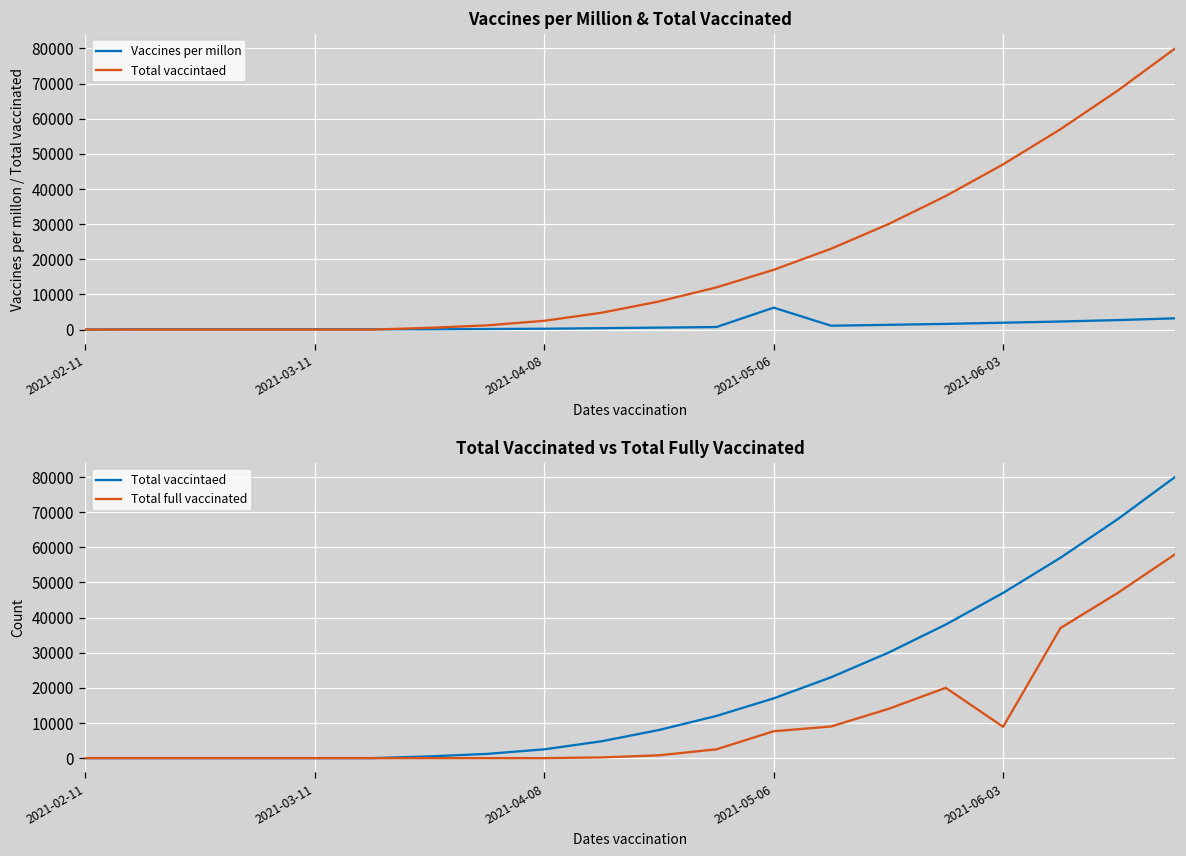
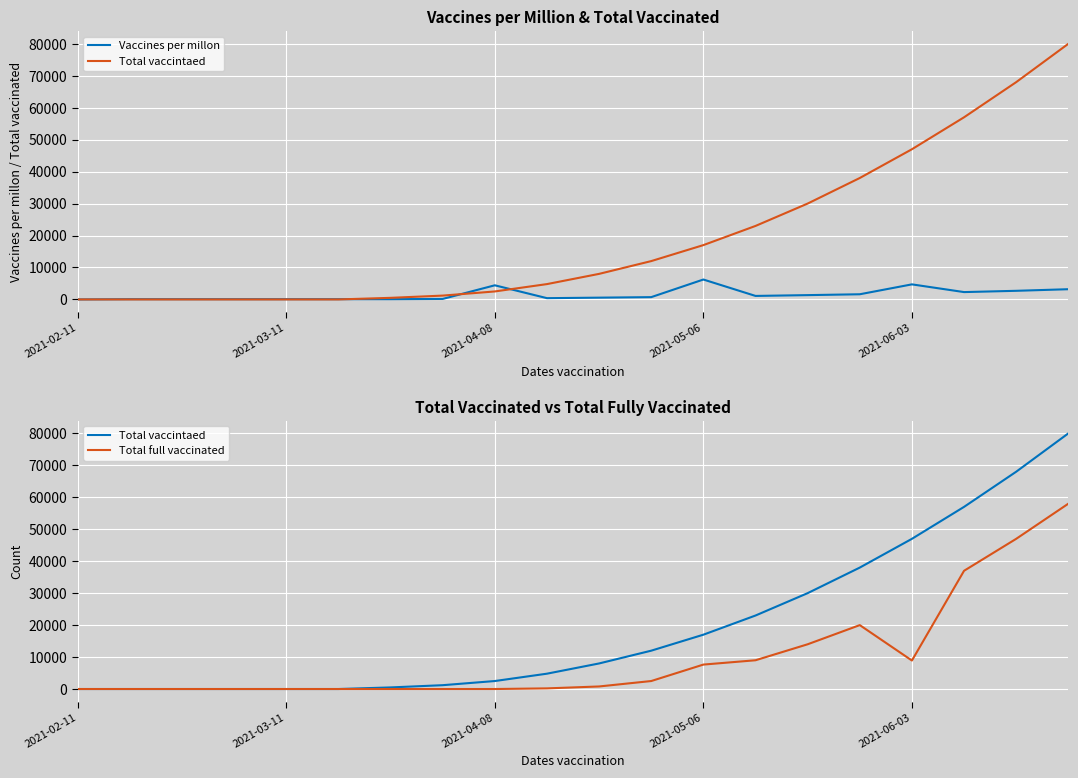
Vaccines per Million & Total Vaccinated, Vaccines per millon, 2021-04-08: 0 -> 4000
Vaccines per Million & Total Vaccinated, Vaccines per millon, 2021-06-03: 2000 -> 5000
